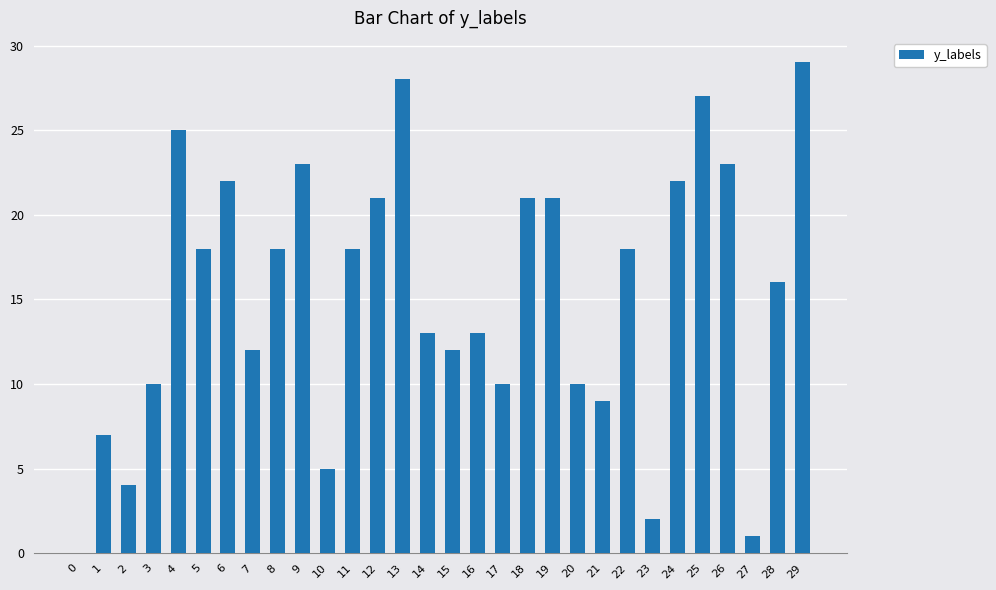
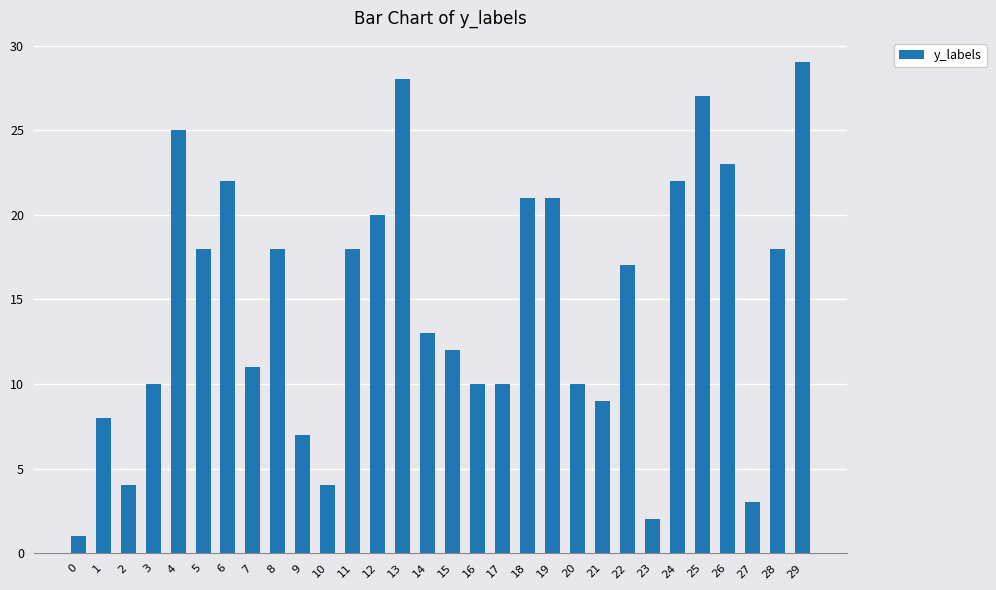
0: 0 -> 1
1: 7 -> 8
7: 12 -> 11
9: 23 -> 7
10: 5 -> 4
12: 21 -> 20
16: 13 -> 10
22: 18 -> 17
27: 1 -> 3
28: 16 -> 18
